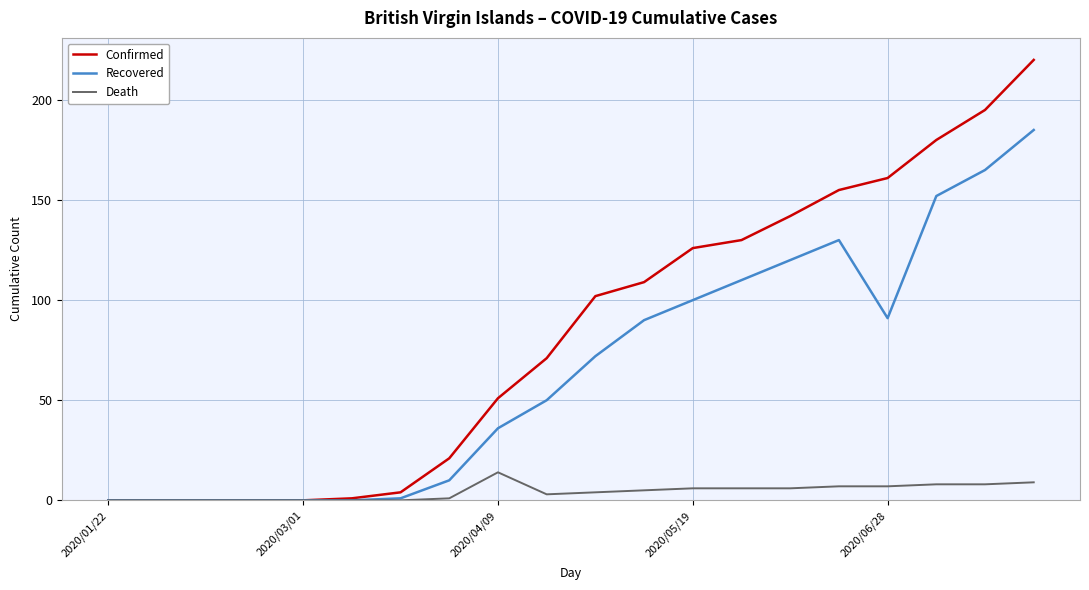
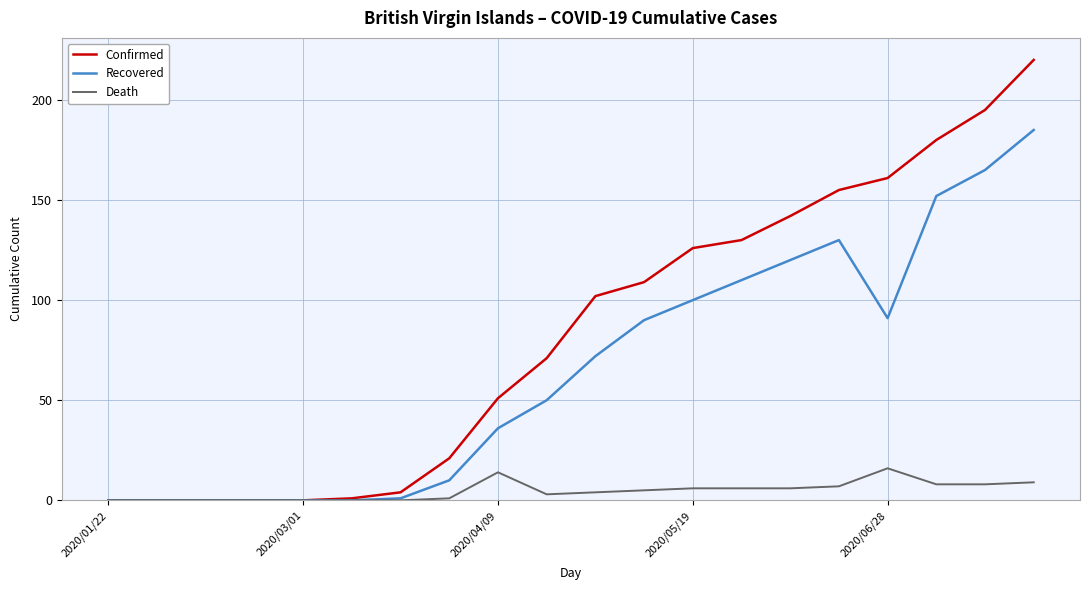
Death, 2020/06/28: 7 -> 16
